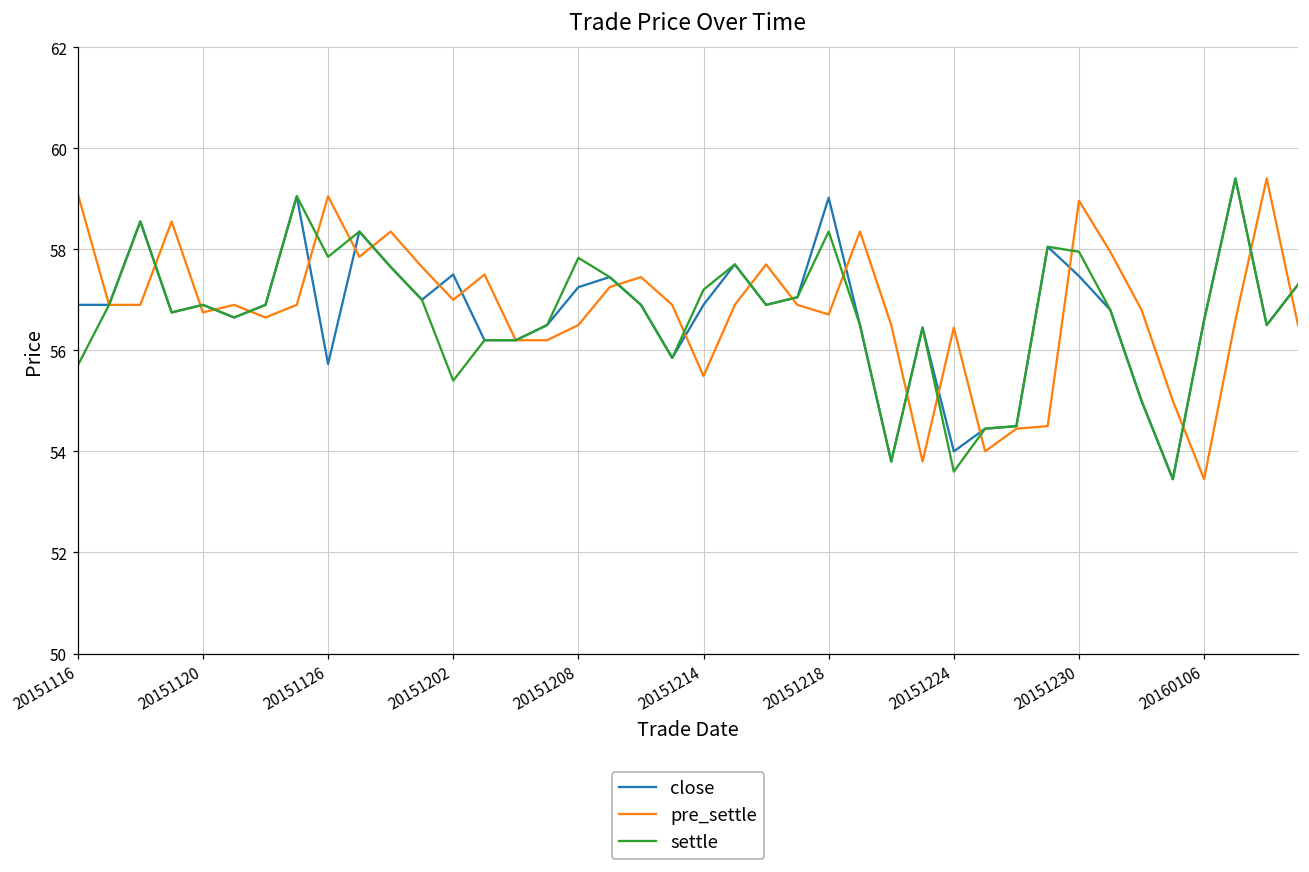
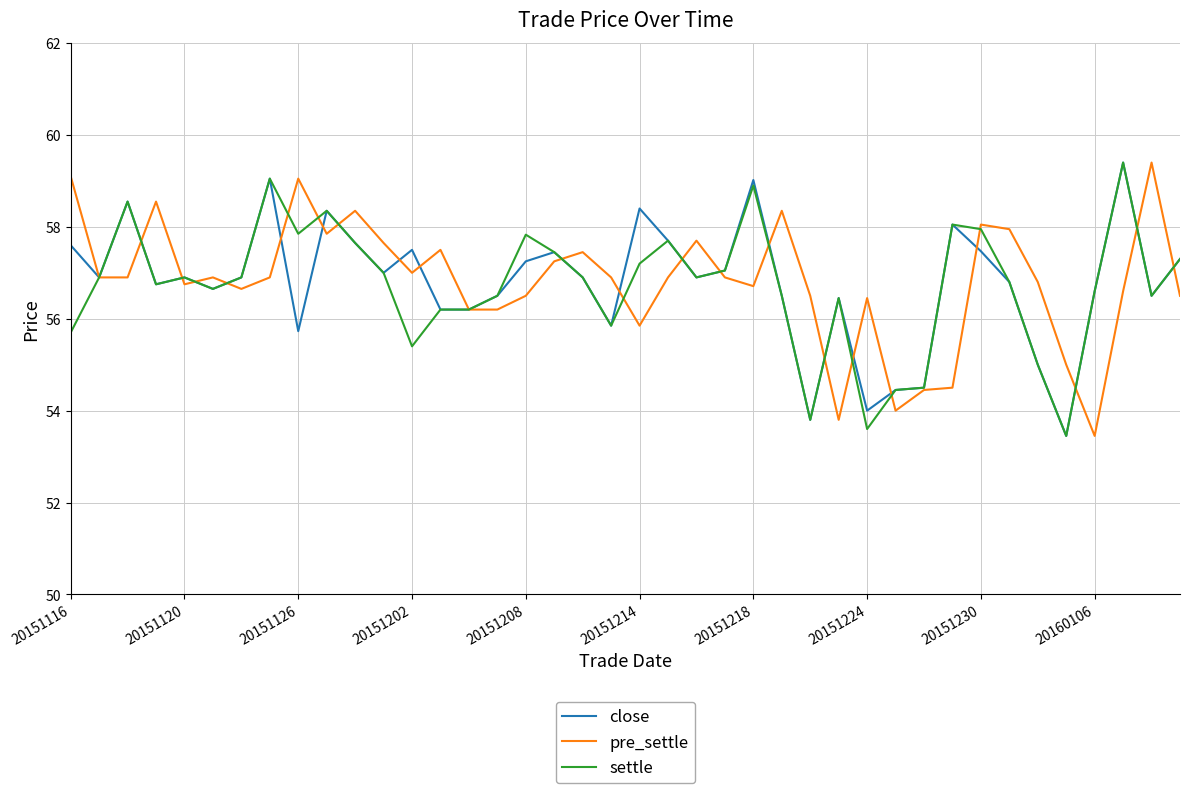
close, 20151116: 56.9 -> 57.6
close, 20151214: 56.9 -> 58.4
pre_settle, 20151214: 55.5 -> 55.9
settle, 20151218: 58.4 -> 58.9
pre_settle, 20151230: 59.0 -> 58.1
